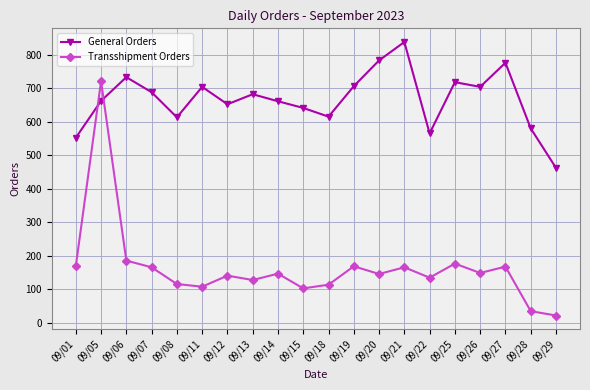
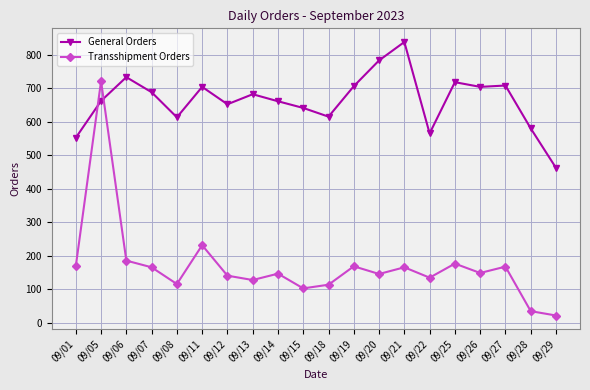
Transshipment Orders, 09/11: 110 -> 230
General Orders, 09/27: 780 -> 710
